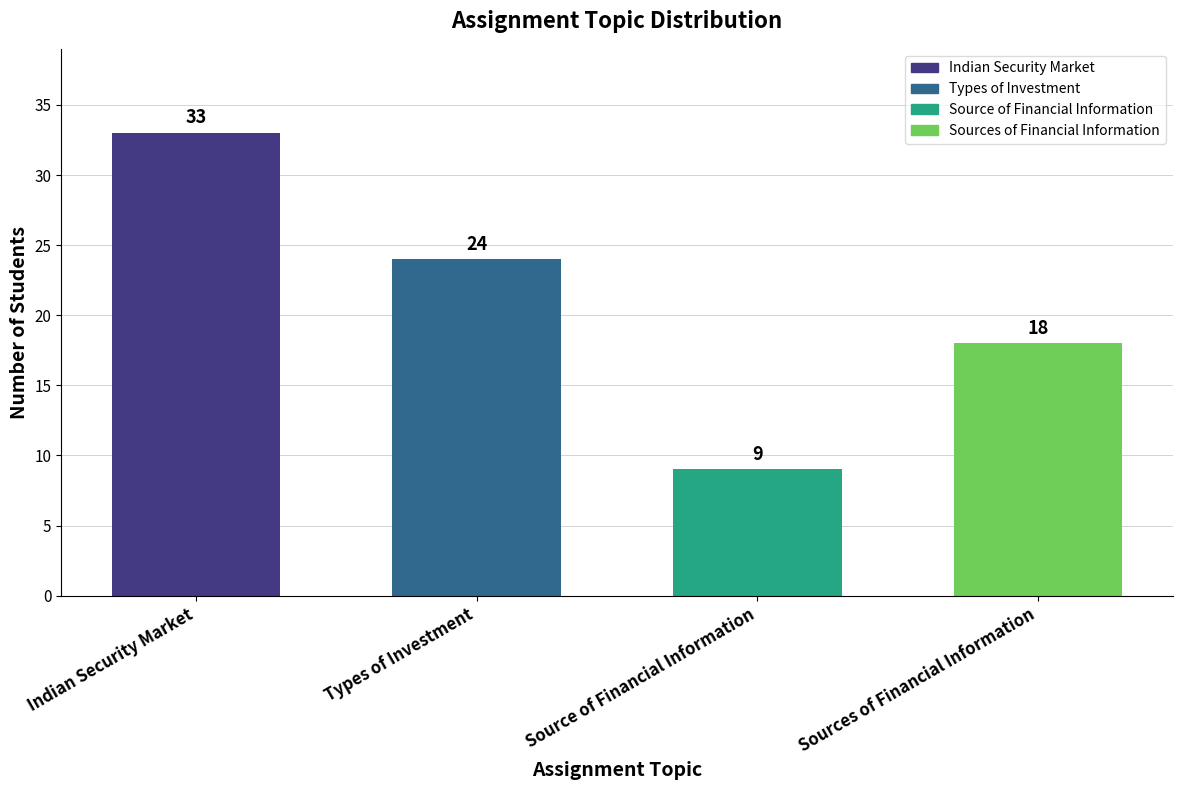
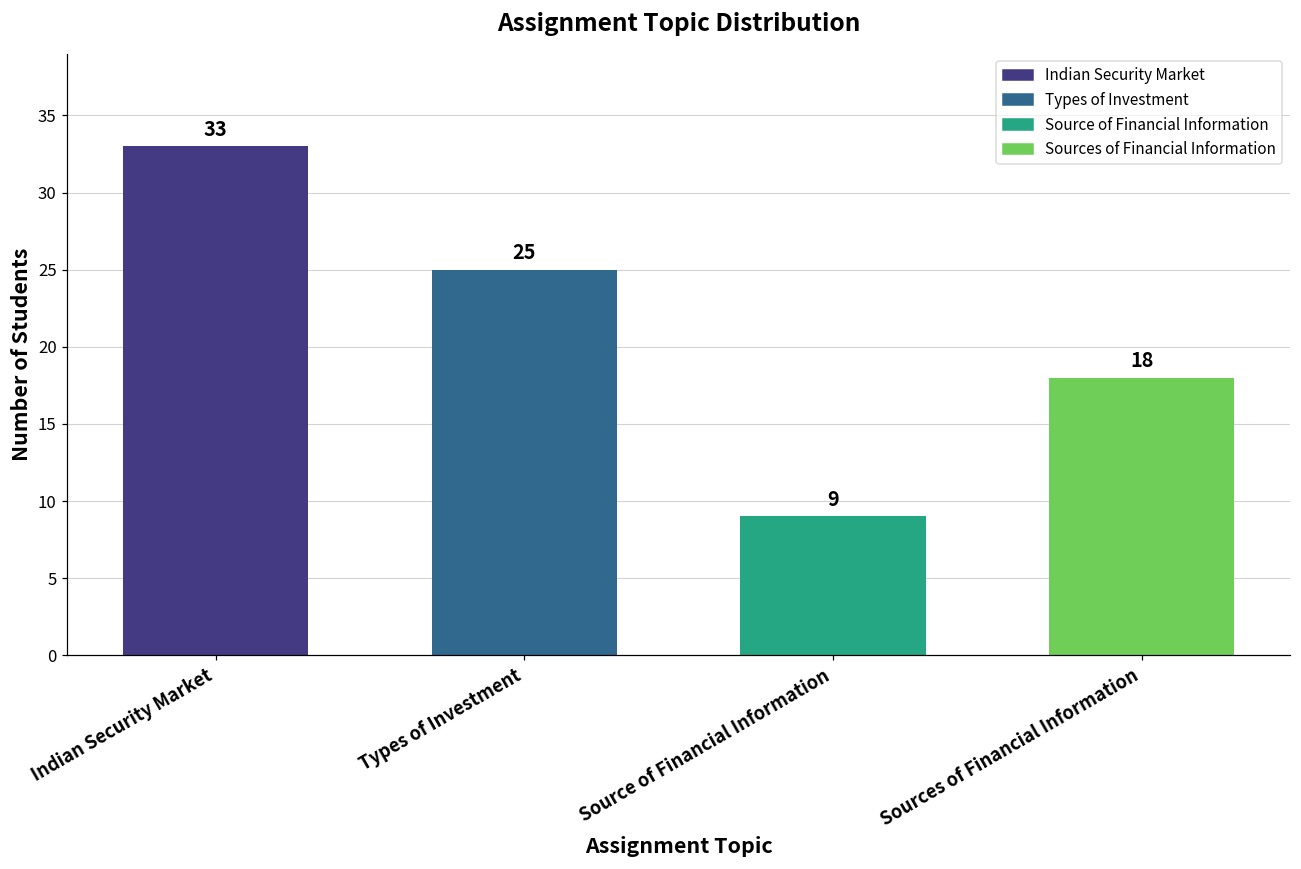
Types of Investment: 24 -> 25
